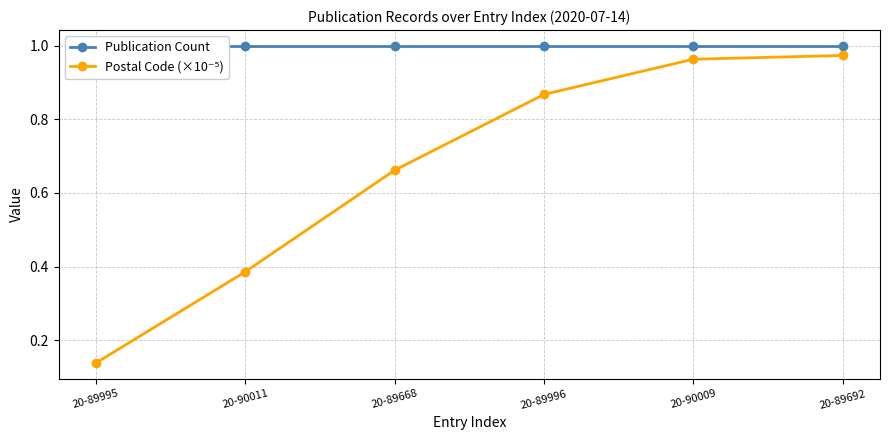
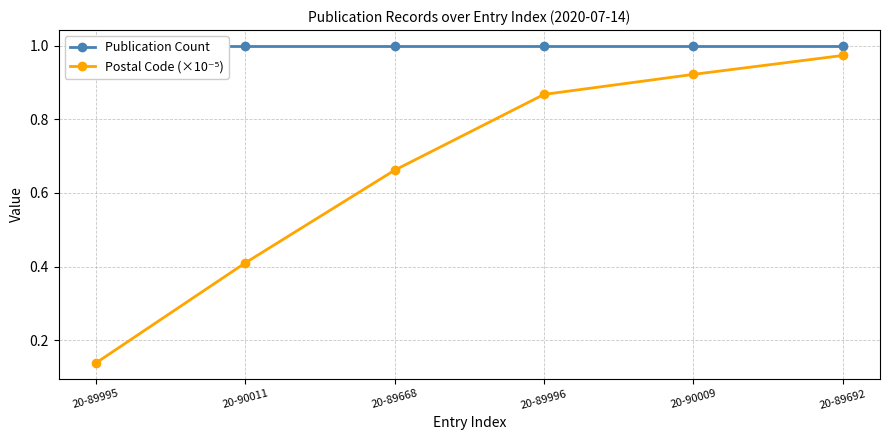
Postal Code (×10⁻⁵), 20-90011: 0.39 -> 0.41
Postal Code (×10⁻⁵), 20-90009: 0.96 -> 0.92
